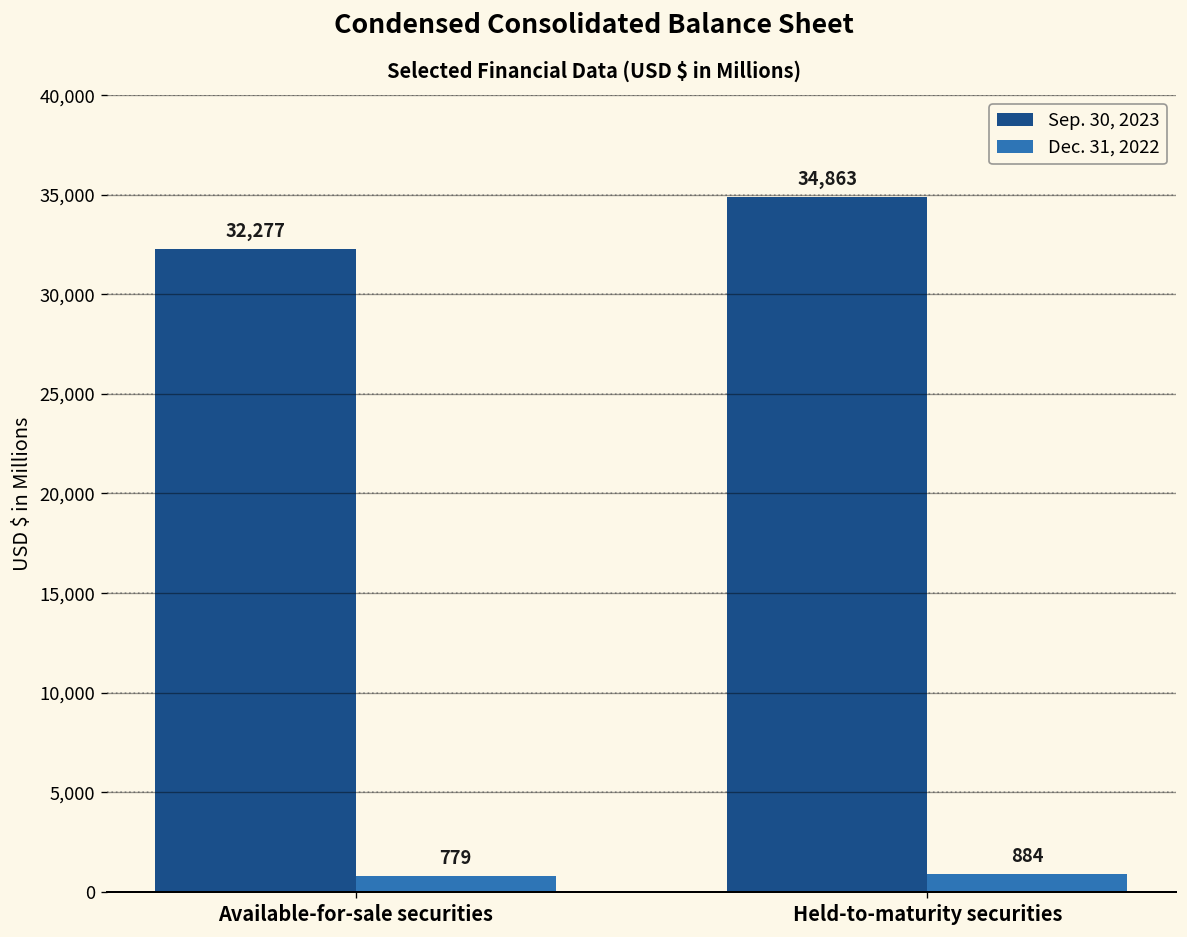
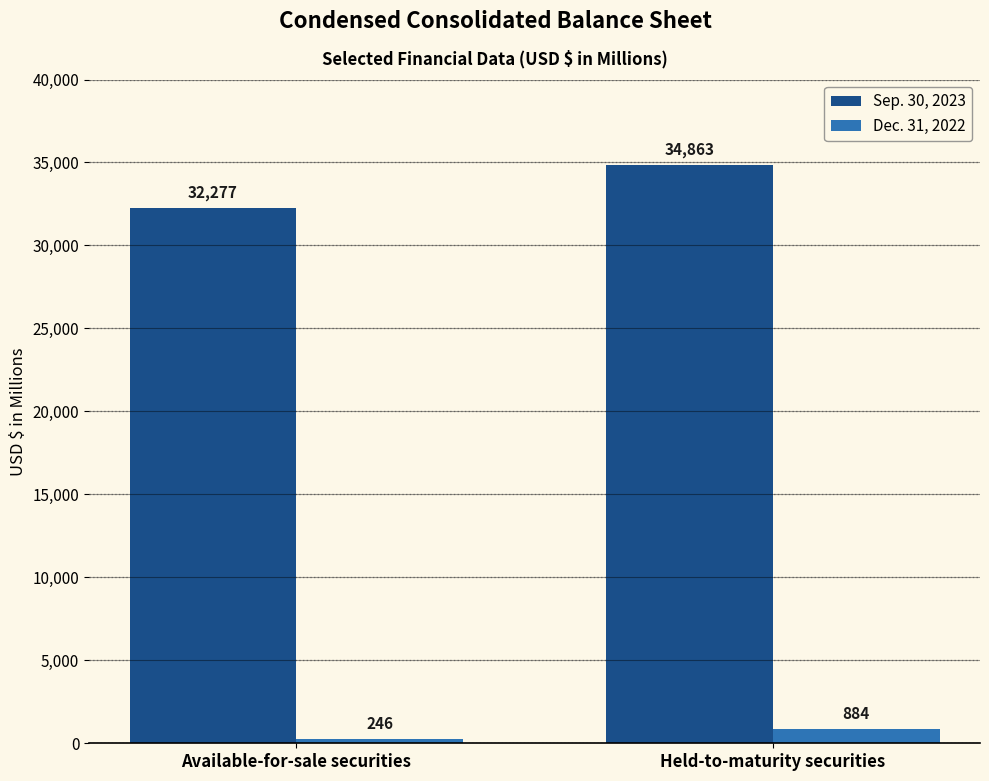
Dec. 31, 2022, Available-for-sale securities: 779 -> 246
